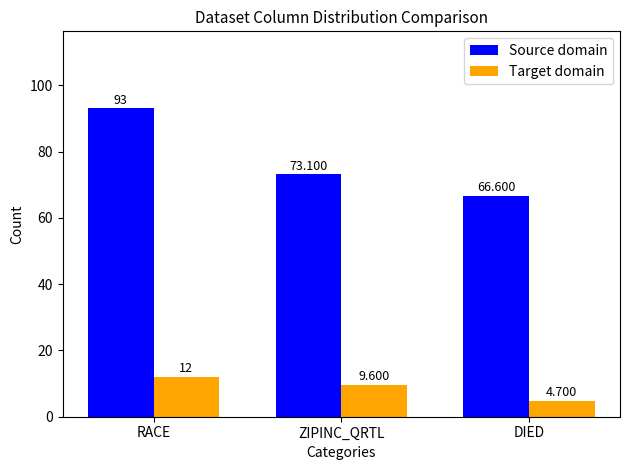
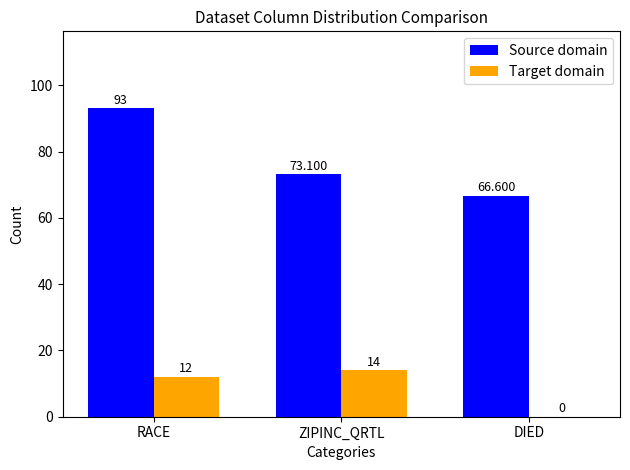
Target domain, ZIPINC_QRTL: 9.600 -> 14
Target domain, DIED: 4.700 -> 0
